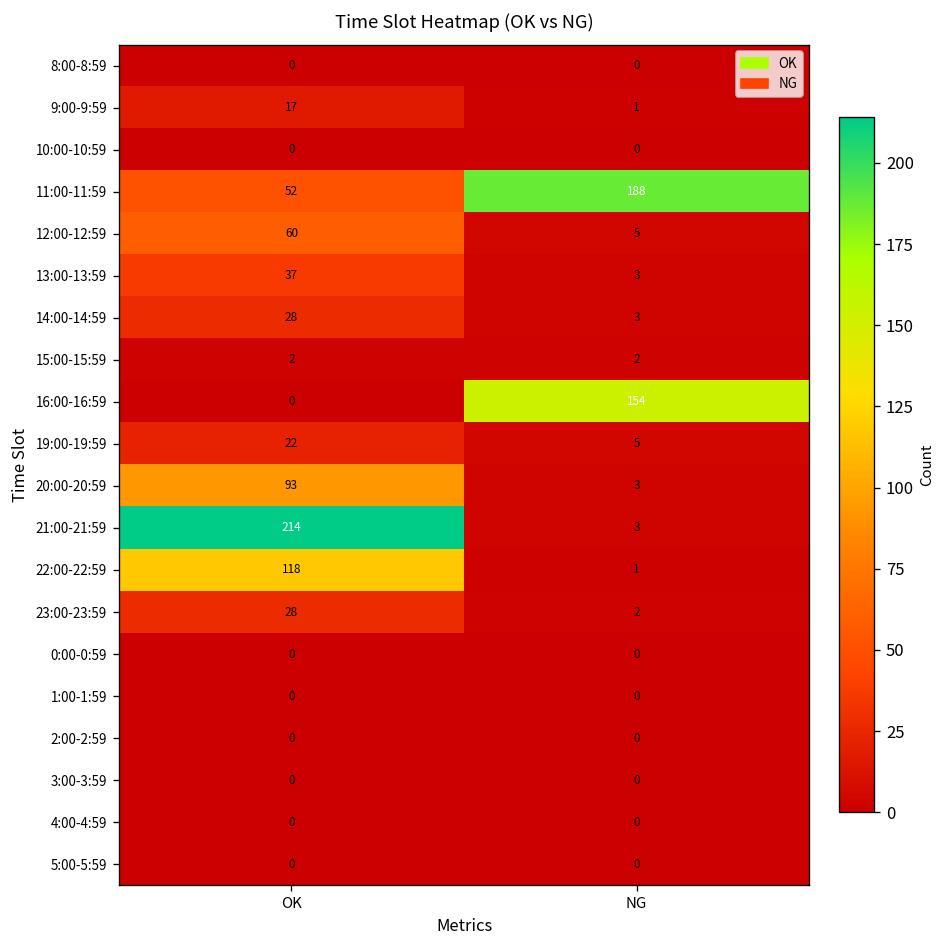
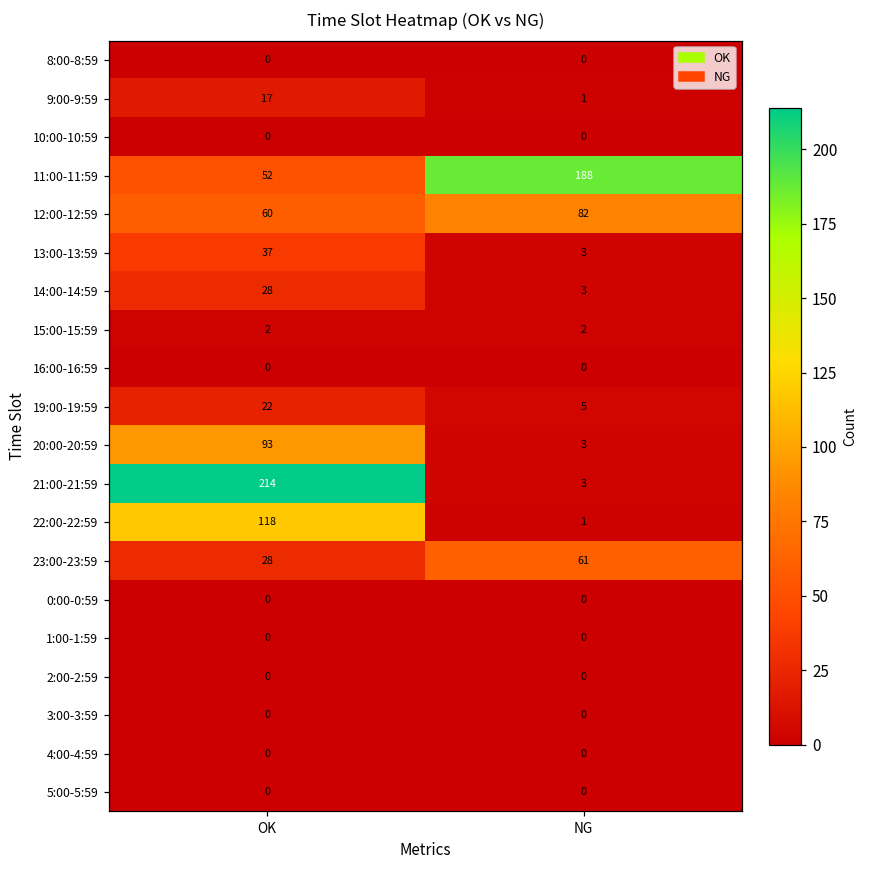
12:00-12:59, NG: 5 -> 82
16:00-16:59, NG: 154 -> 0
23:00-23:59, NG: 2 -> 61
